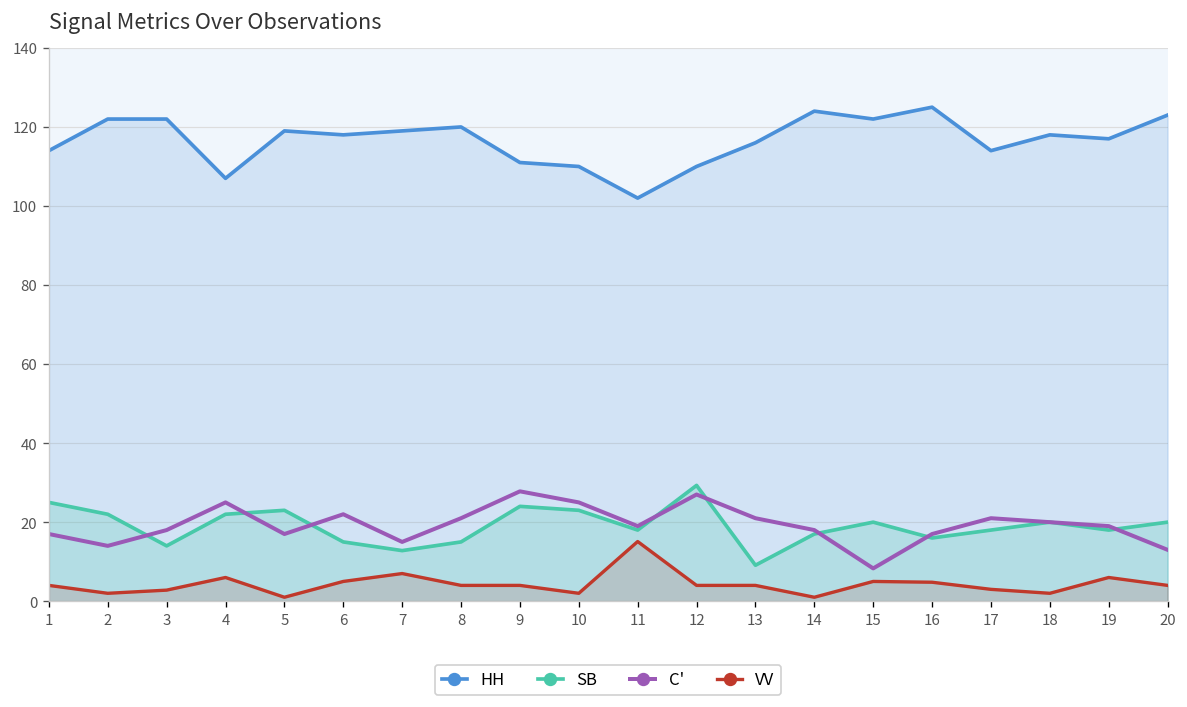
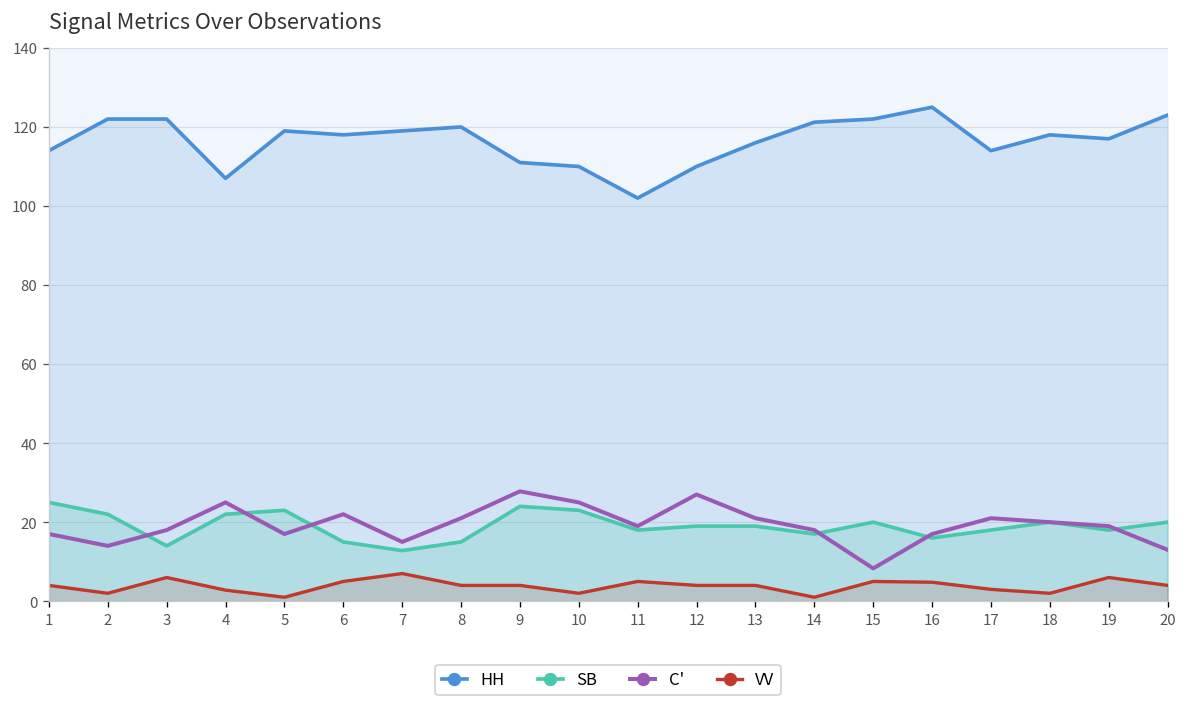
VV, 3: 3 -> 6
VV, 4: 6 -> 3
VV, 11: 15 -> 5
SB, 12: 29 -> 19
SB, 13: 9 -> 19
HH, 14: 124 -> 121
